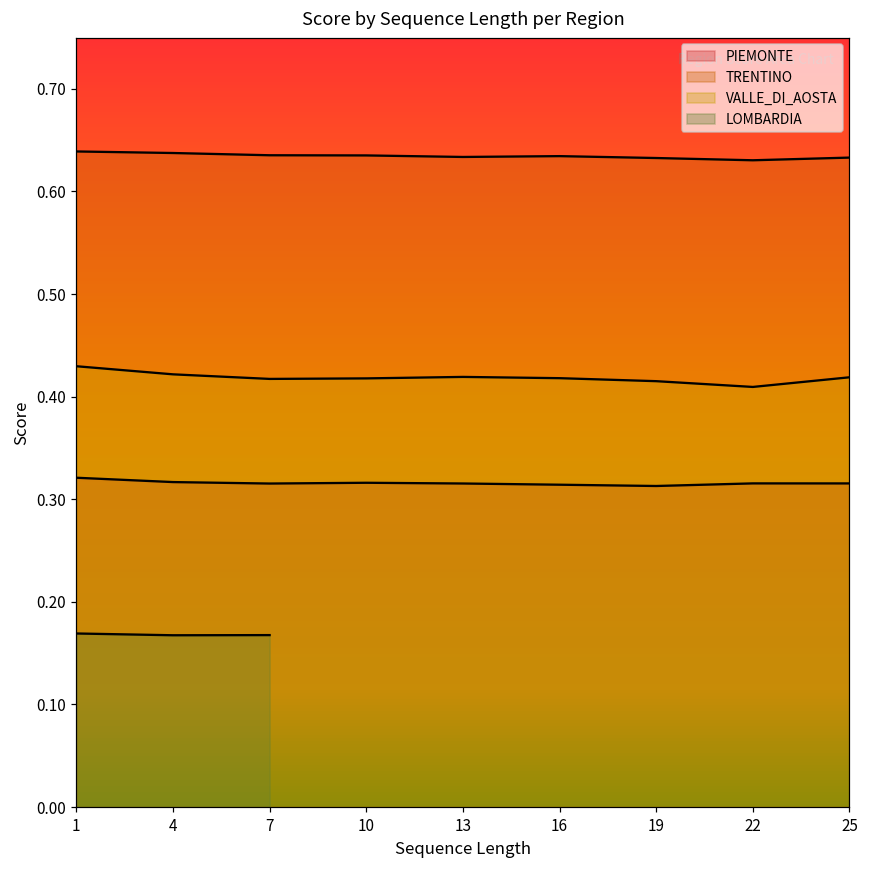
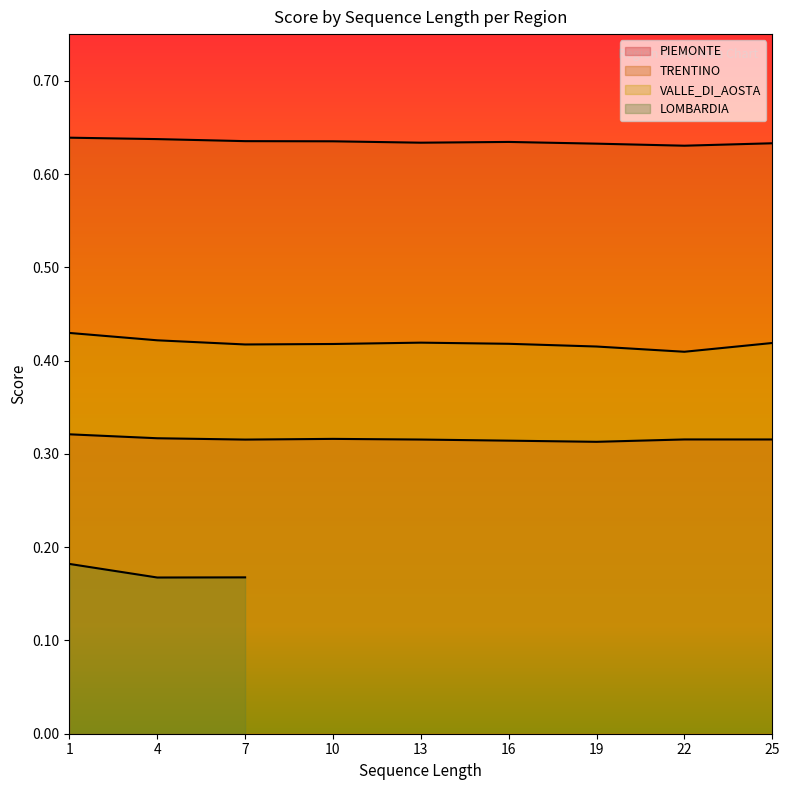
LOMBARDIA, 1: 0.17 -> 0.18
